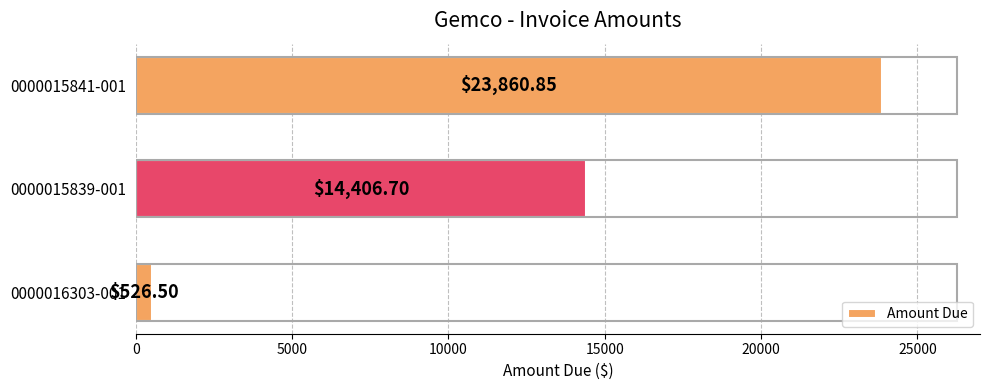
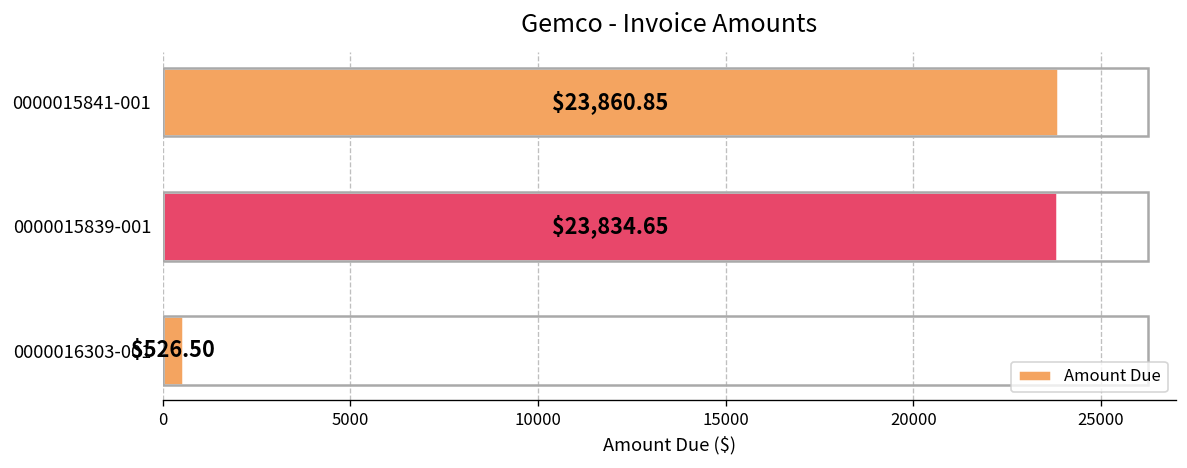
0000015839-001: $14,406.70 -> $23,834.65
